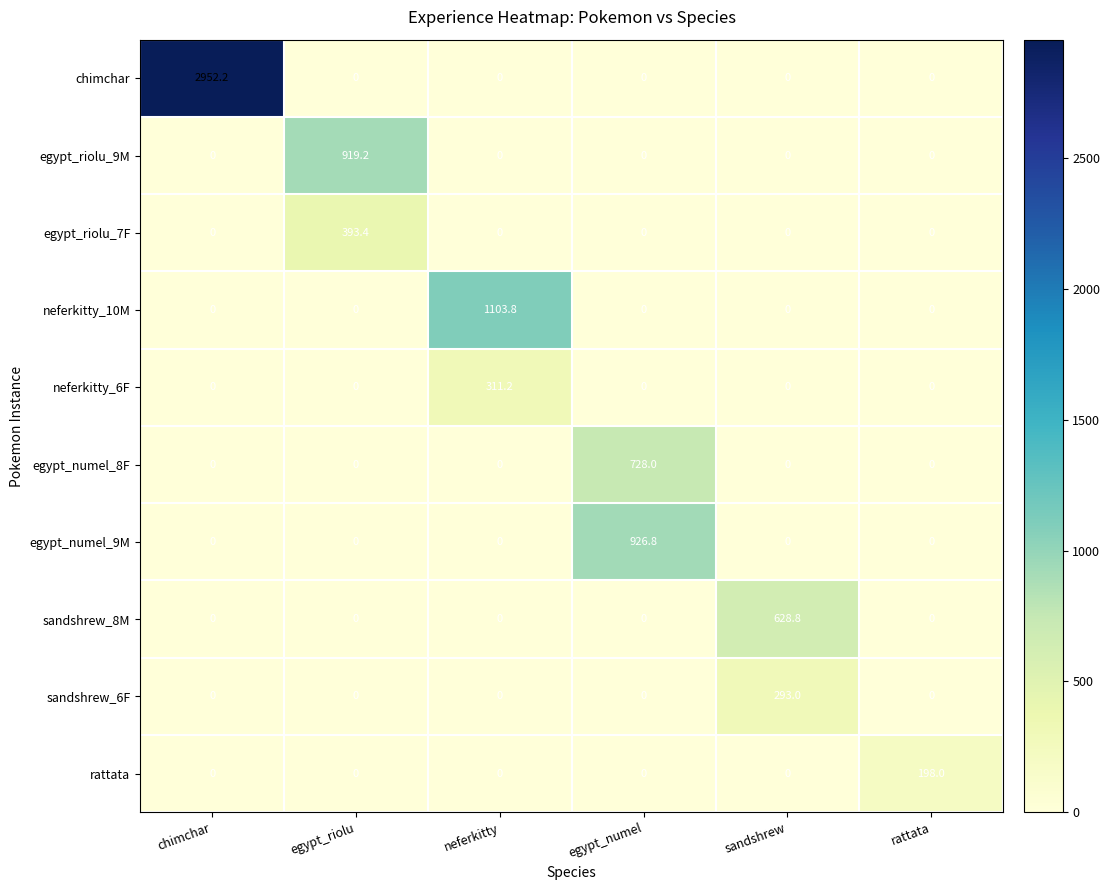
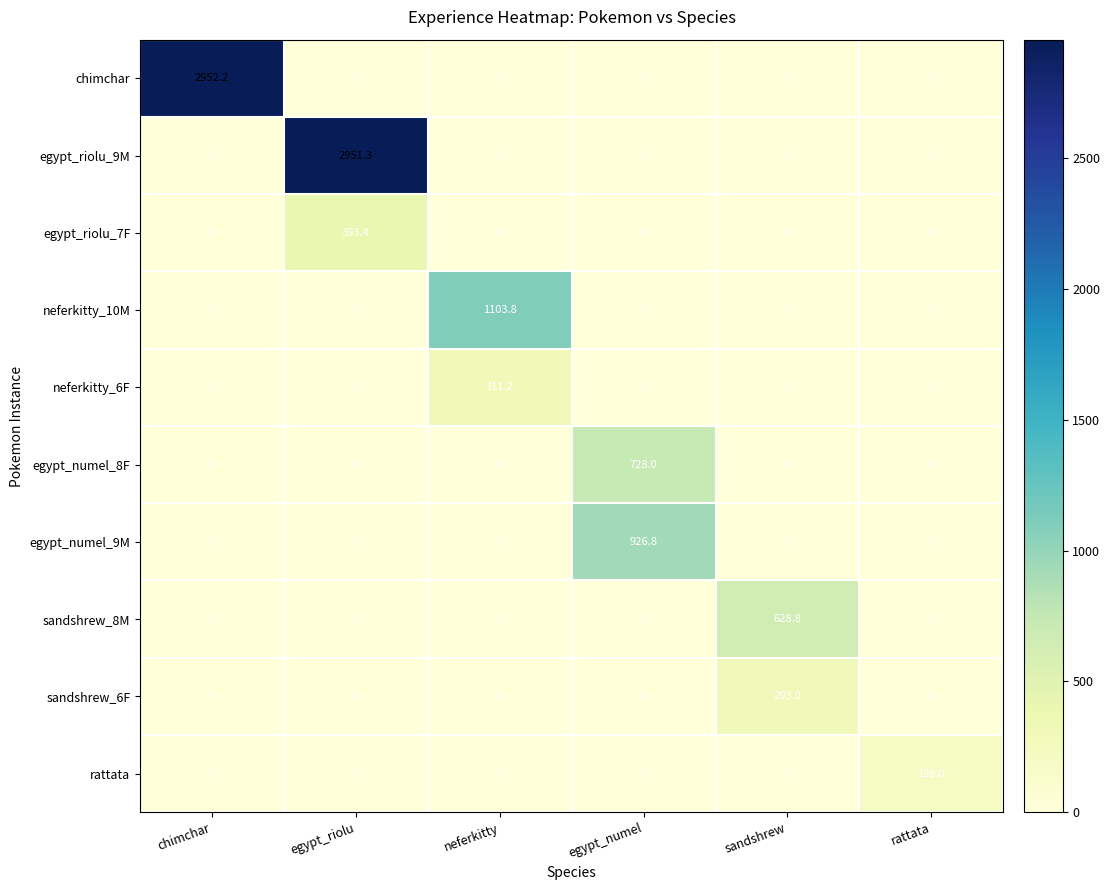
egypt_riolu_9M, egypt_riolu: 919.2 -> 2951.3
